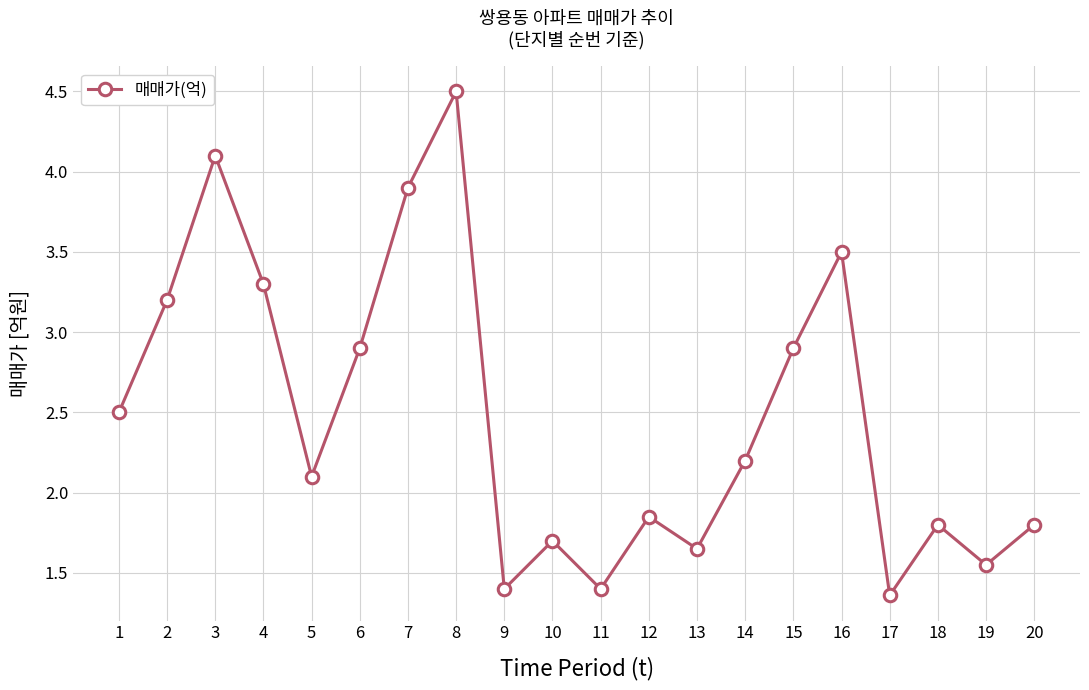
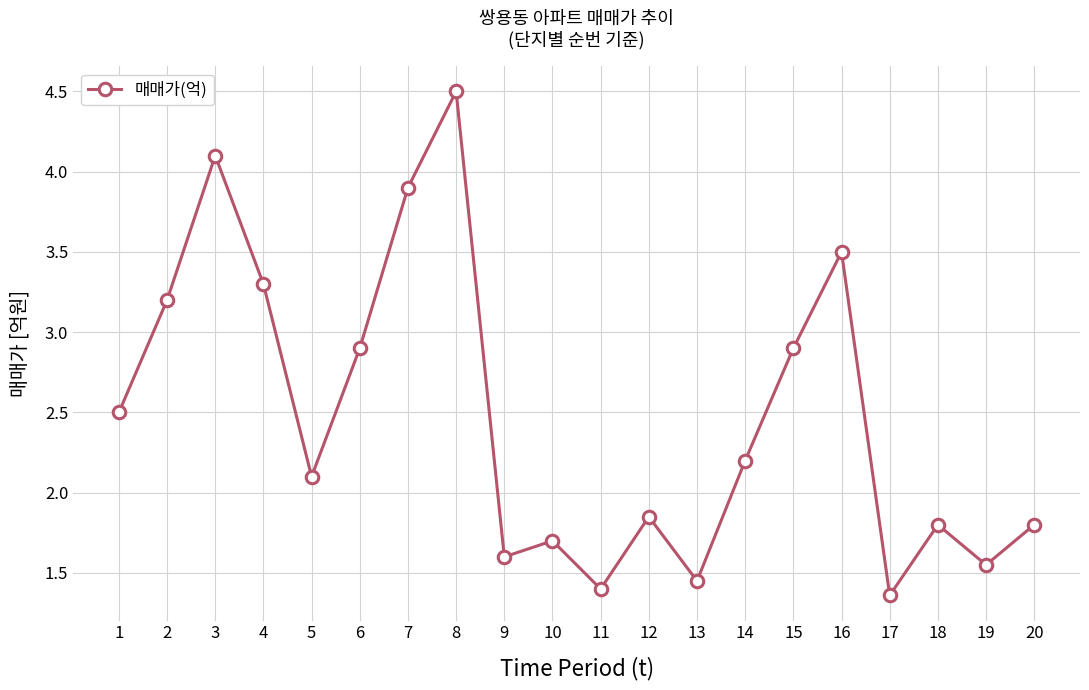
9: 1.4 -> 1.6
13: 1.65 -> 1.45
